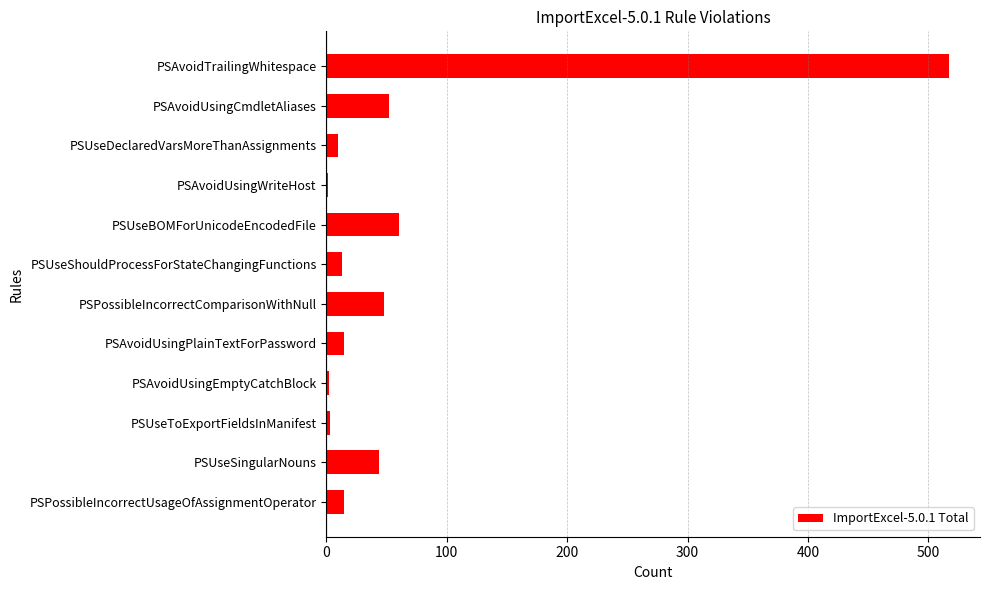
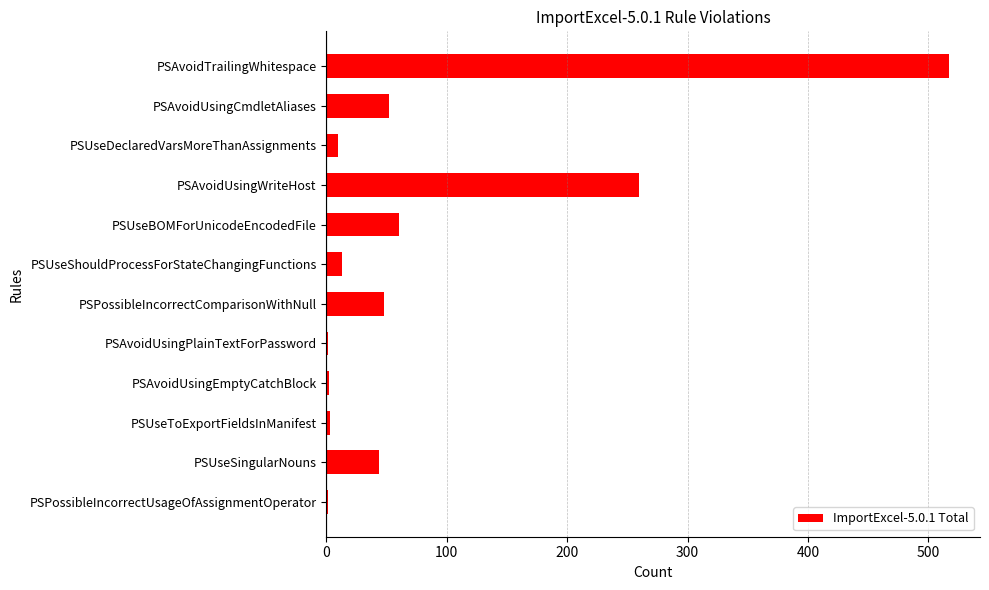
PSAvoidUsingWriteHost: 1 -> 260
PSAvoidUsingPlainTextForPassword: 15 -> 1
PSPossibleIncorrectUsageOfAssignmentOperator: 15 -> 1
